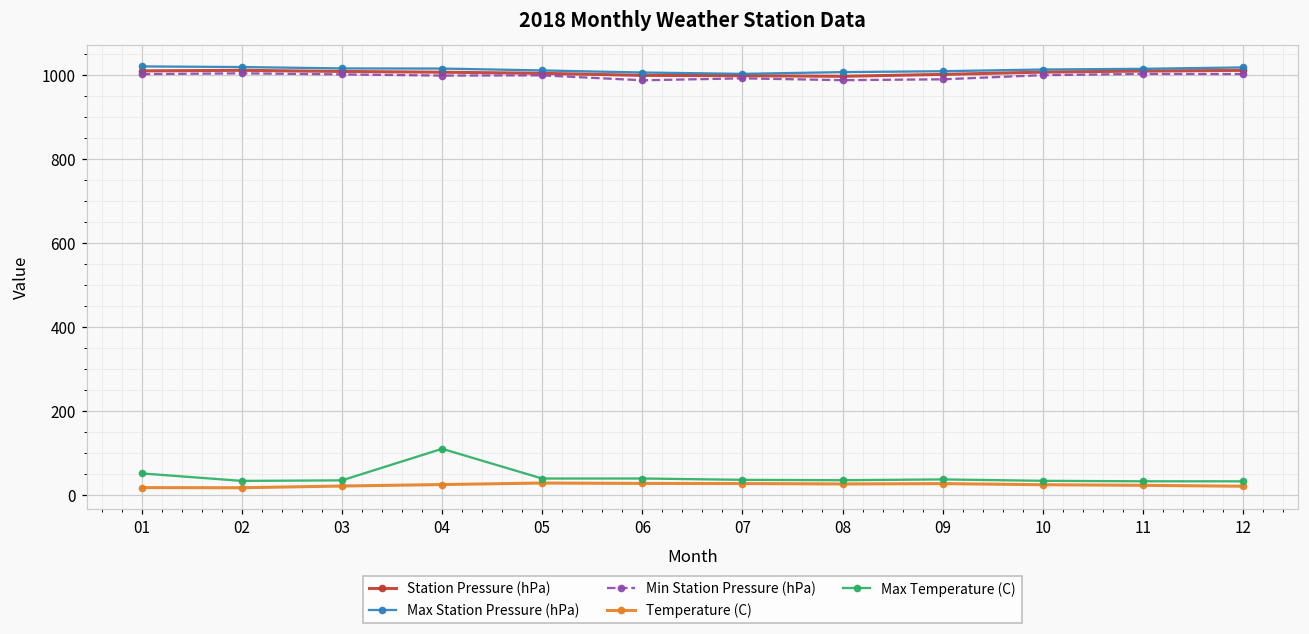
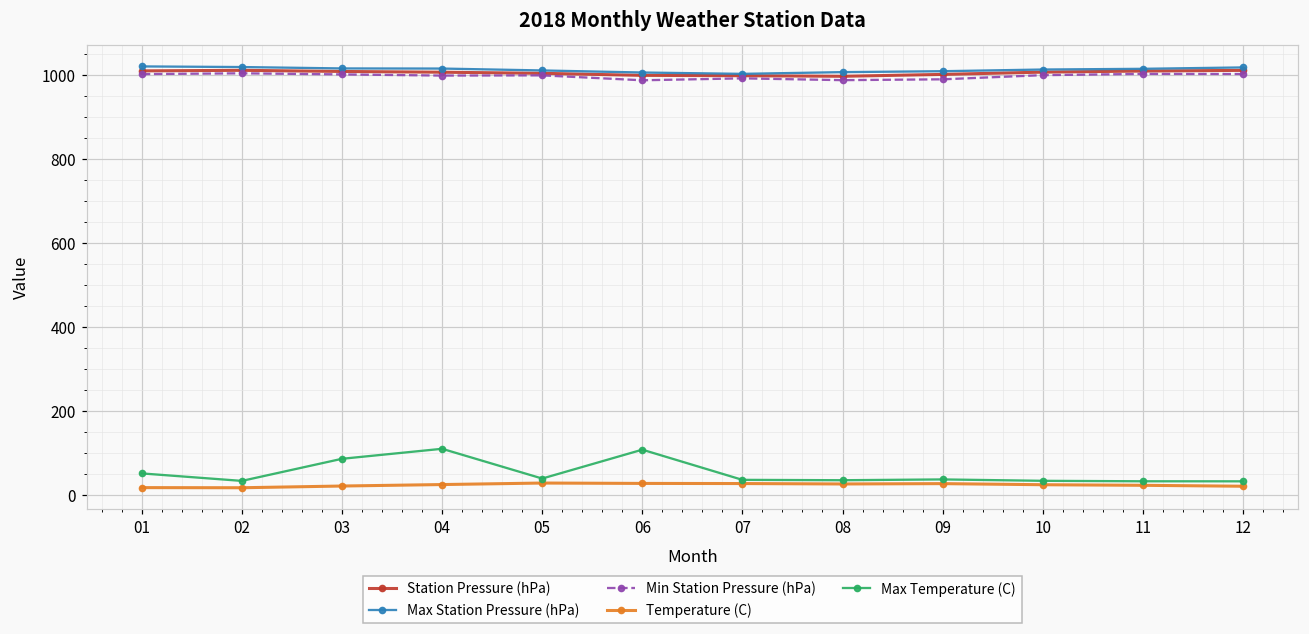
Max Temperature (C), 03: 30 -> 90
Max Temperature (C), 06: 40 -> 110
